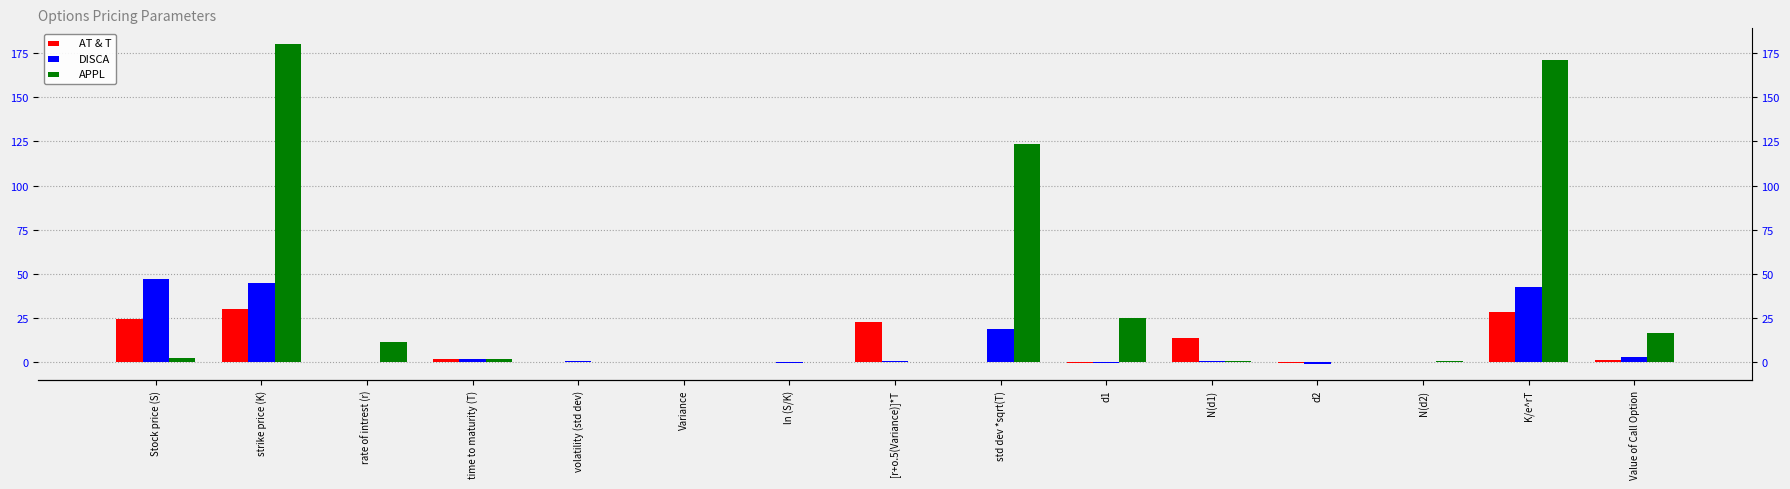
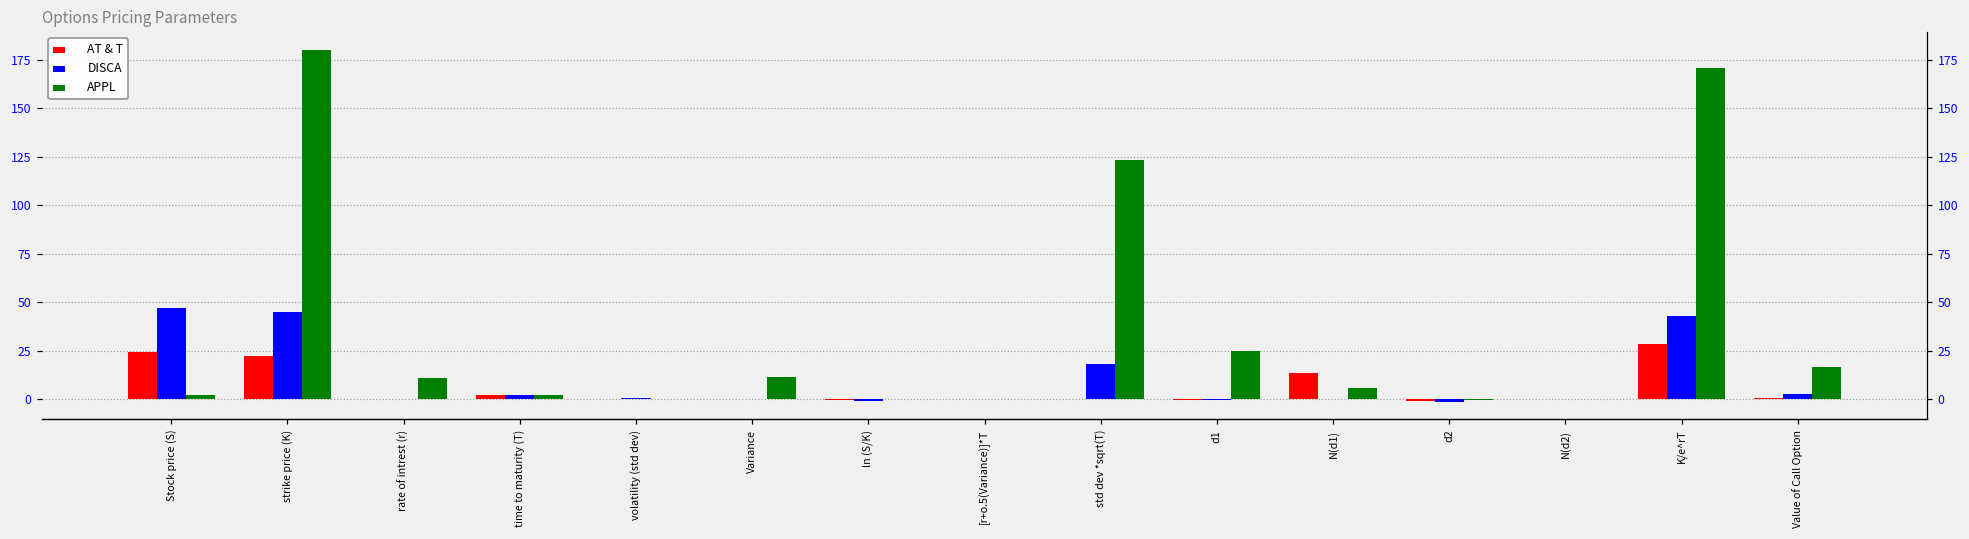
AT & T, strike price (K): 30 -> 22
APPL, Variance: 0 -> 11
AT & T, [r+o.5(Variance)]*T: 22 -> 0
APPL, N(d1): 1 -> 6
